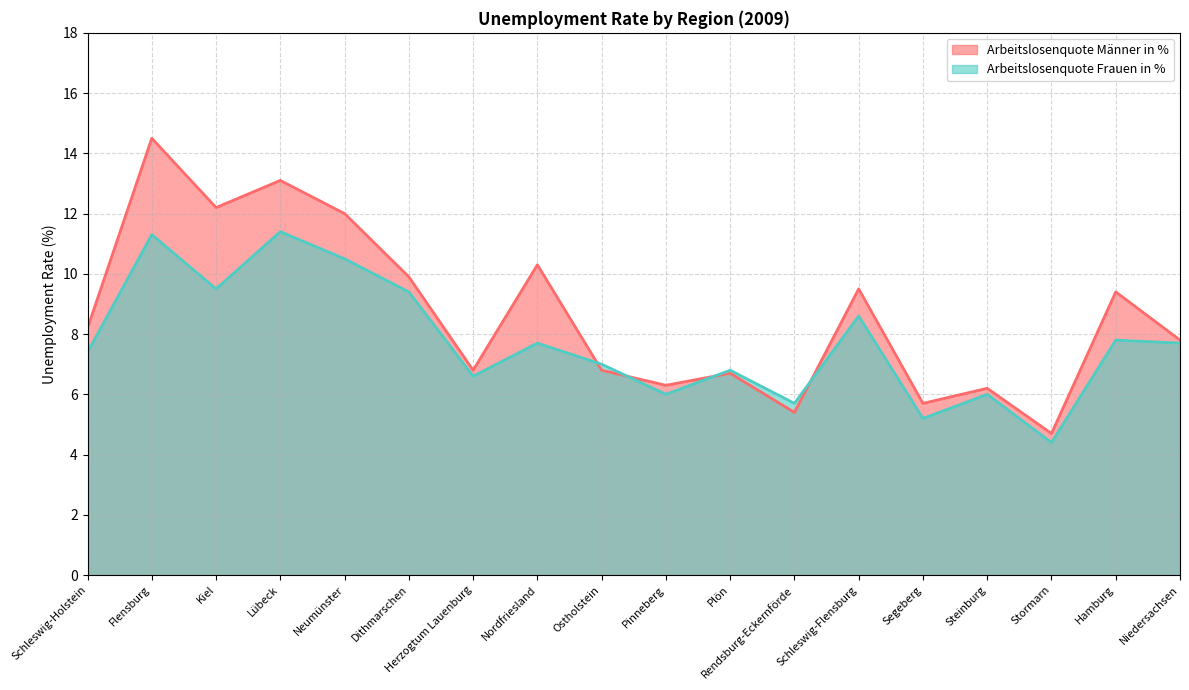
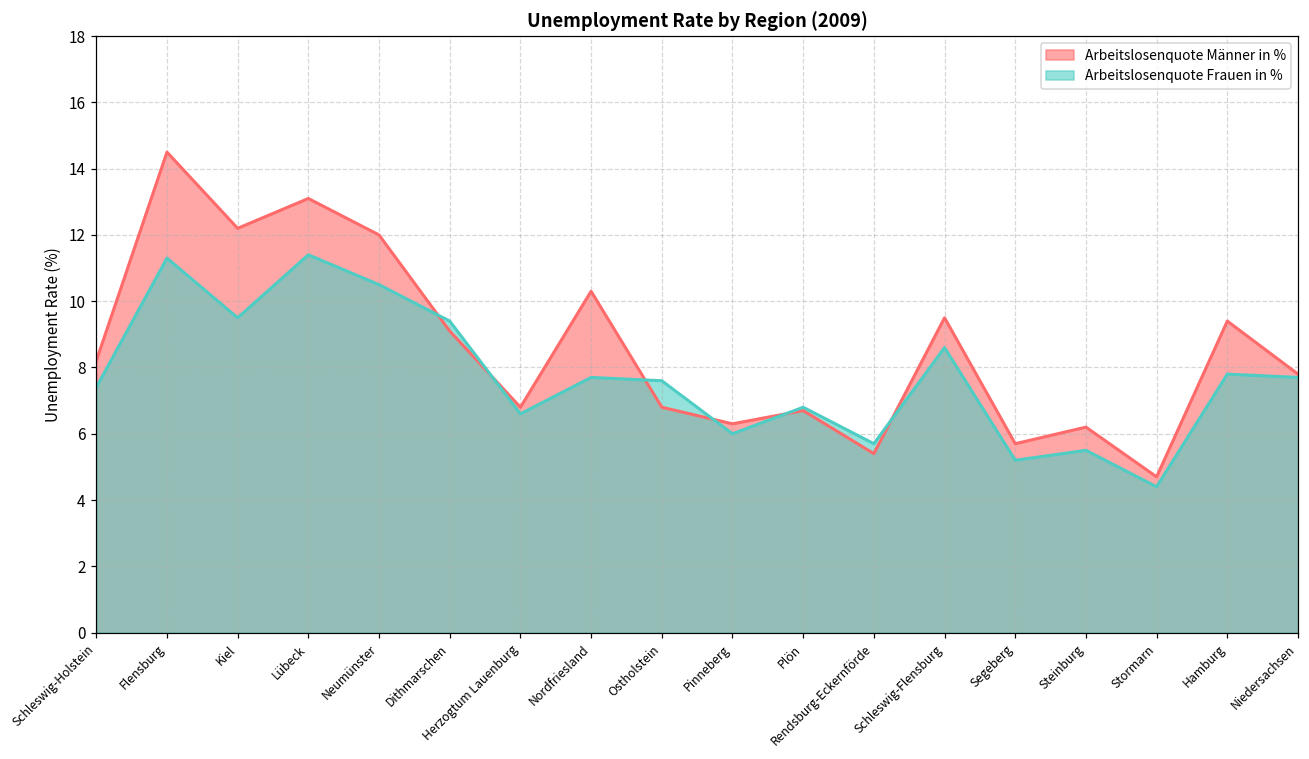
Arbeitslosenquote Männer in %, Dithmarschen: 9.9 -> 9.1
Arbeitslosenquote Frauen in %, Ostholstein: 7.0 -> 7.6
Arbeitslosenquote Frauen in %, Steinburg: 6.0 -> 5.5
